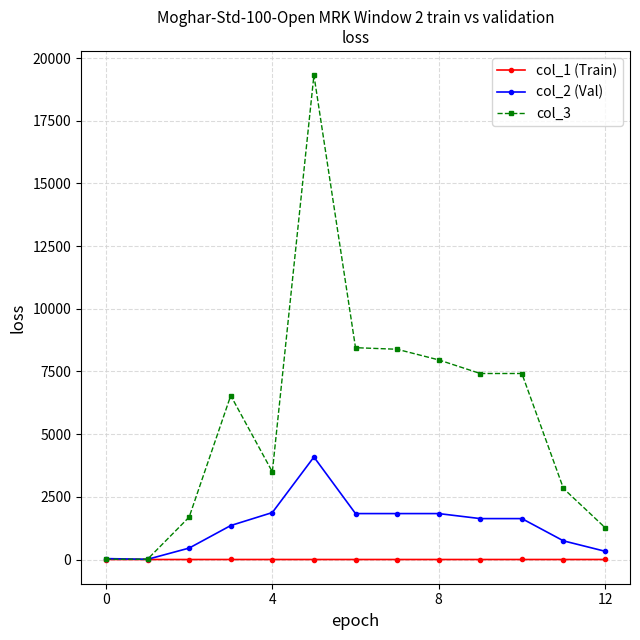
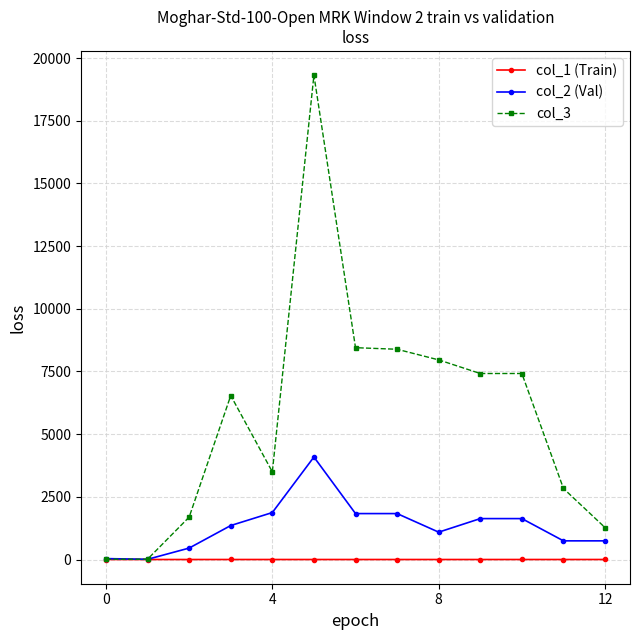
col_2 (Val), 8: 1800 -> 1100
col_2 (Val), 12: 300 -> 700
